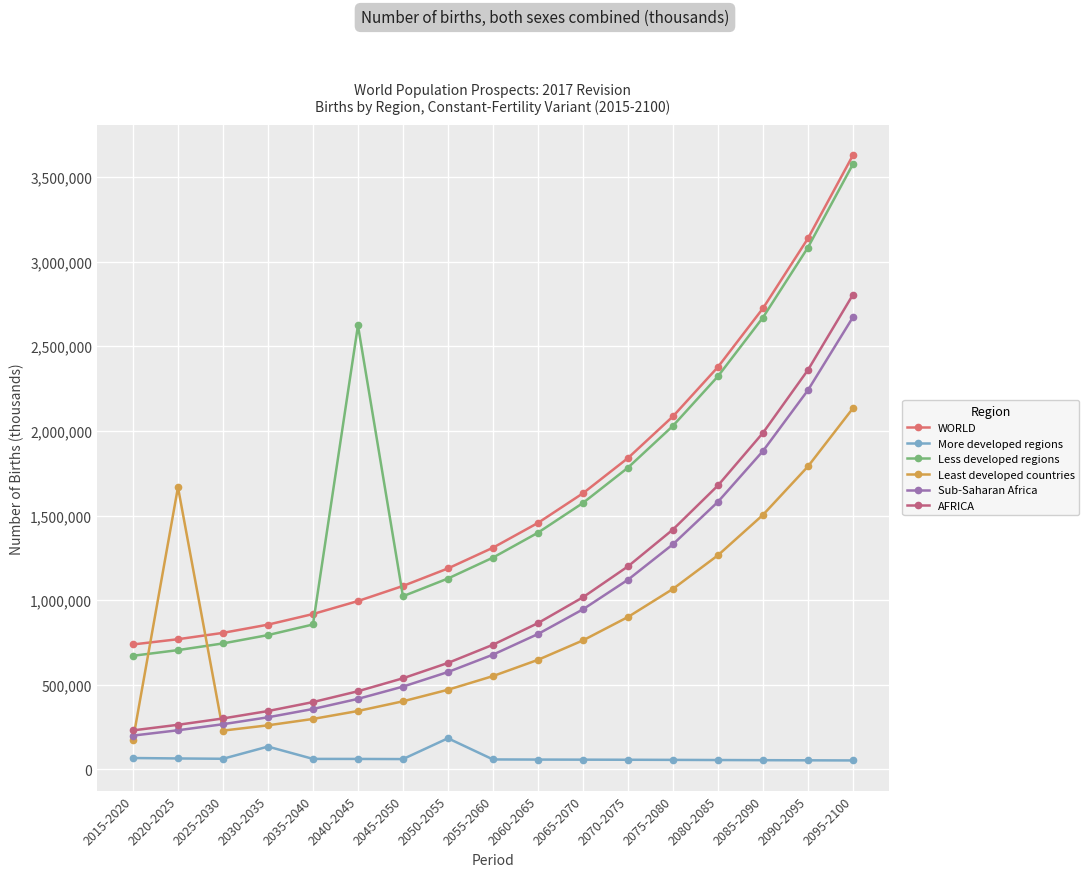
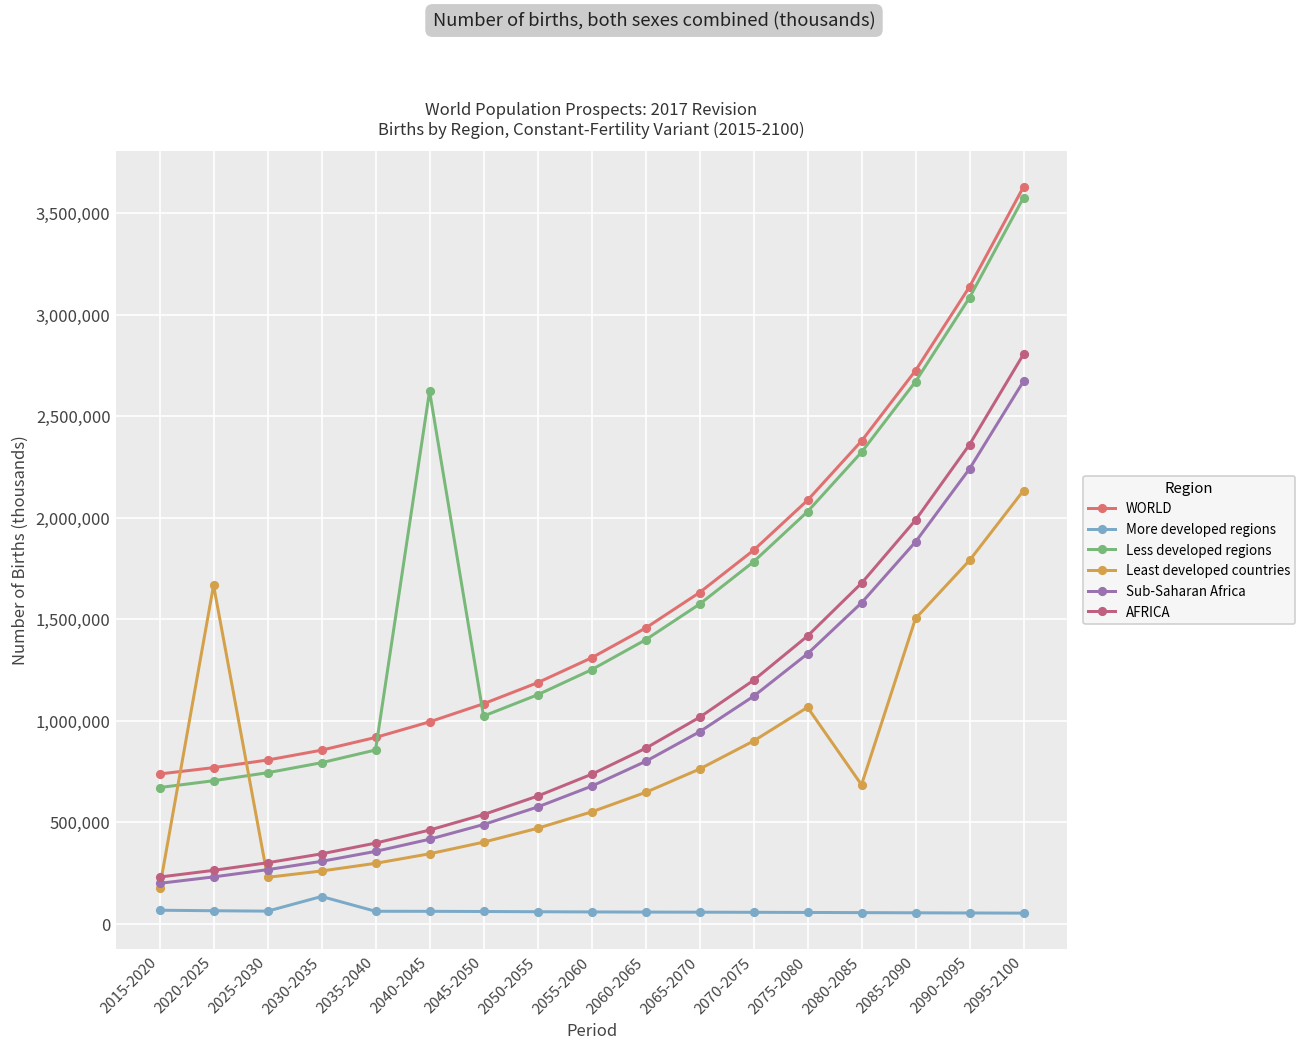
More developed regions, 2050-2055: 180,000 -> 60,000
Least developed countries, 2080-2085: 1,270,000 -> 680,000
